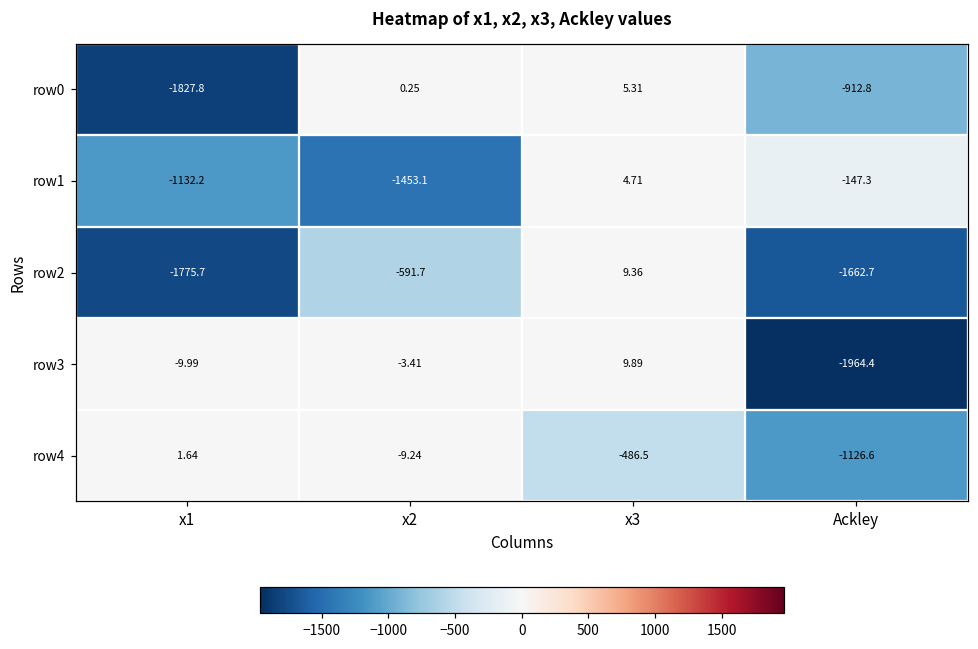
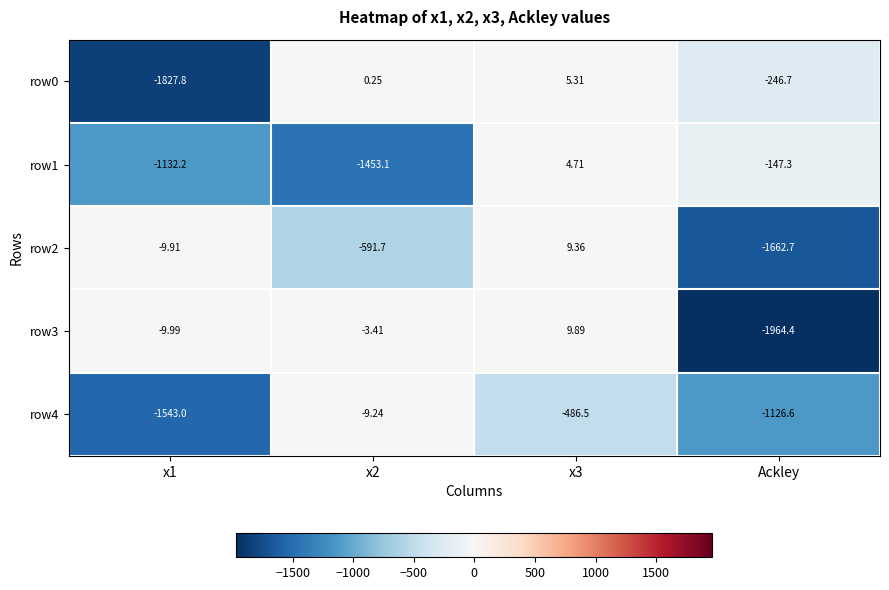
row0, Ackley: -912.8 -> -246.7
row2, x1: -1775.7 -> -9.91
row4, x1: 1.64 -> -1543.0
